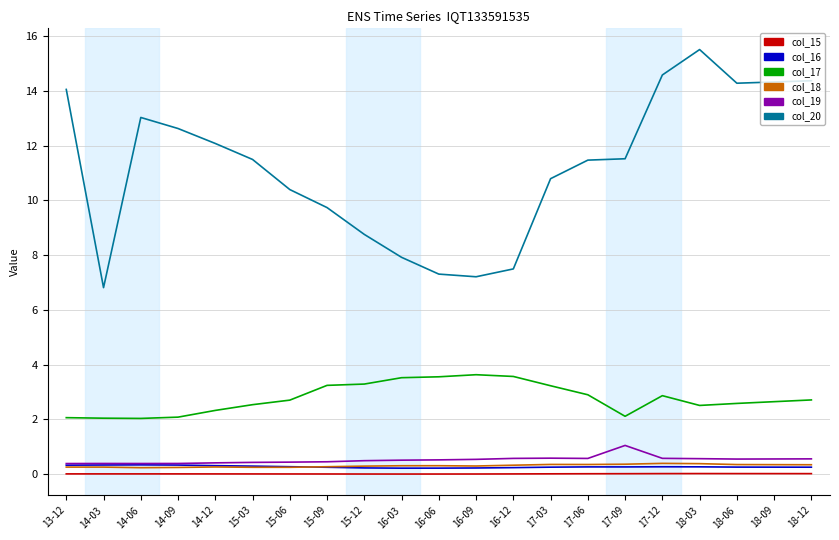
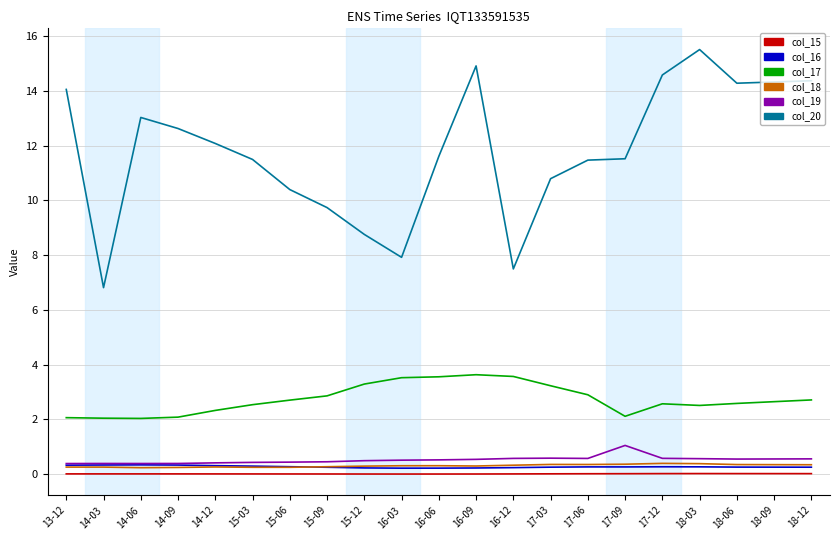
col_17, 15-09: 3.2 -> 2.9
col_20, 16-06: 7.3 -> 11.6
col_20, 16-09: 7.2 -> 14.9
col_17, 17-12: 2.9 -> 2.6
